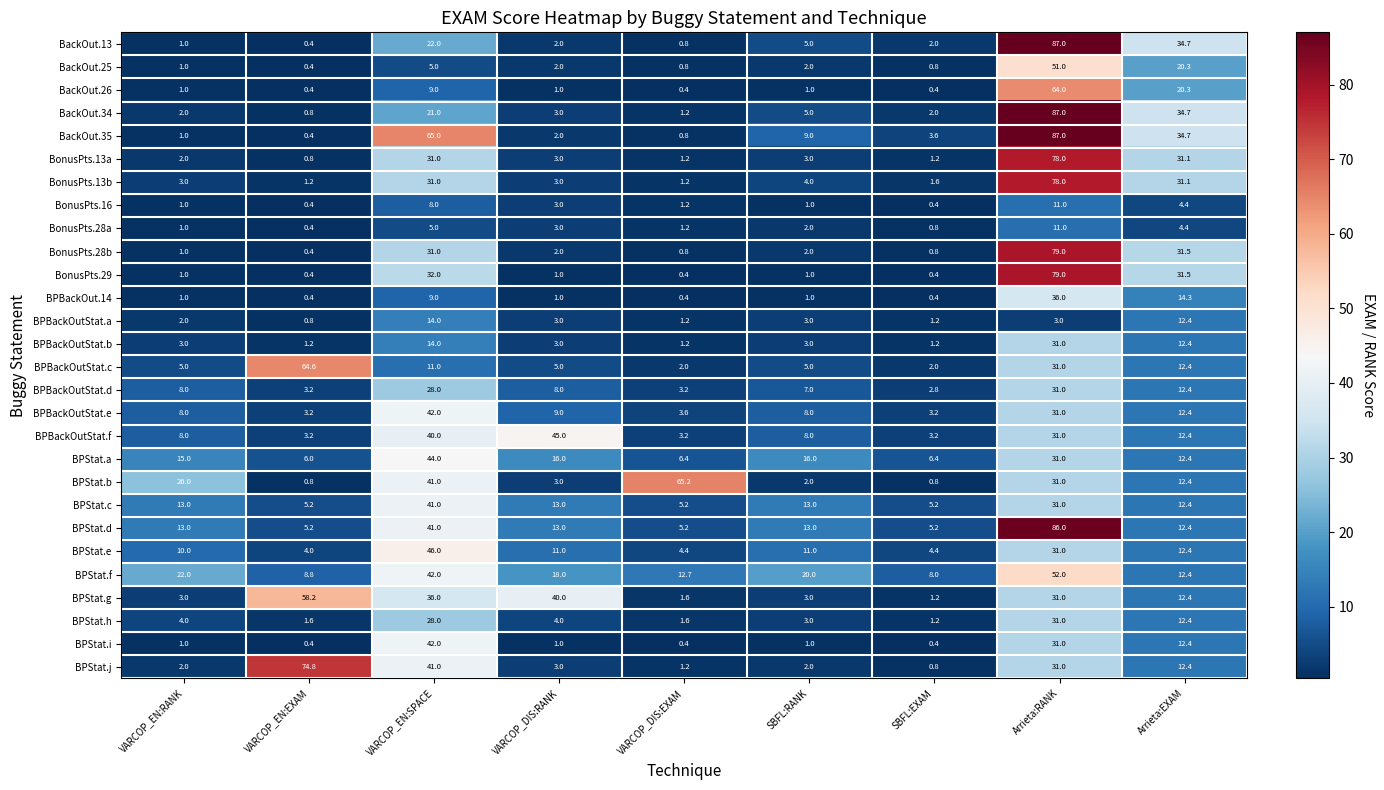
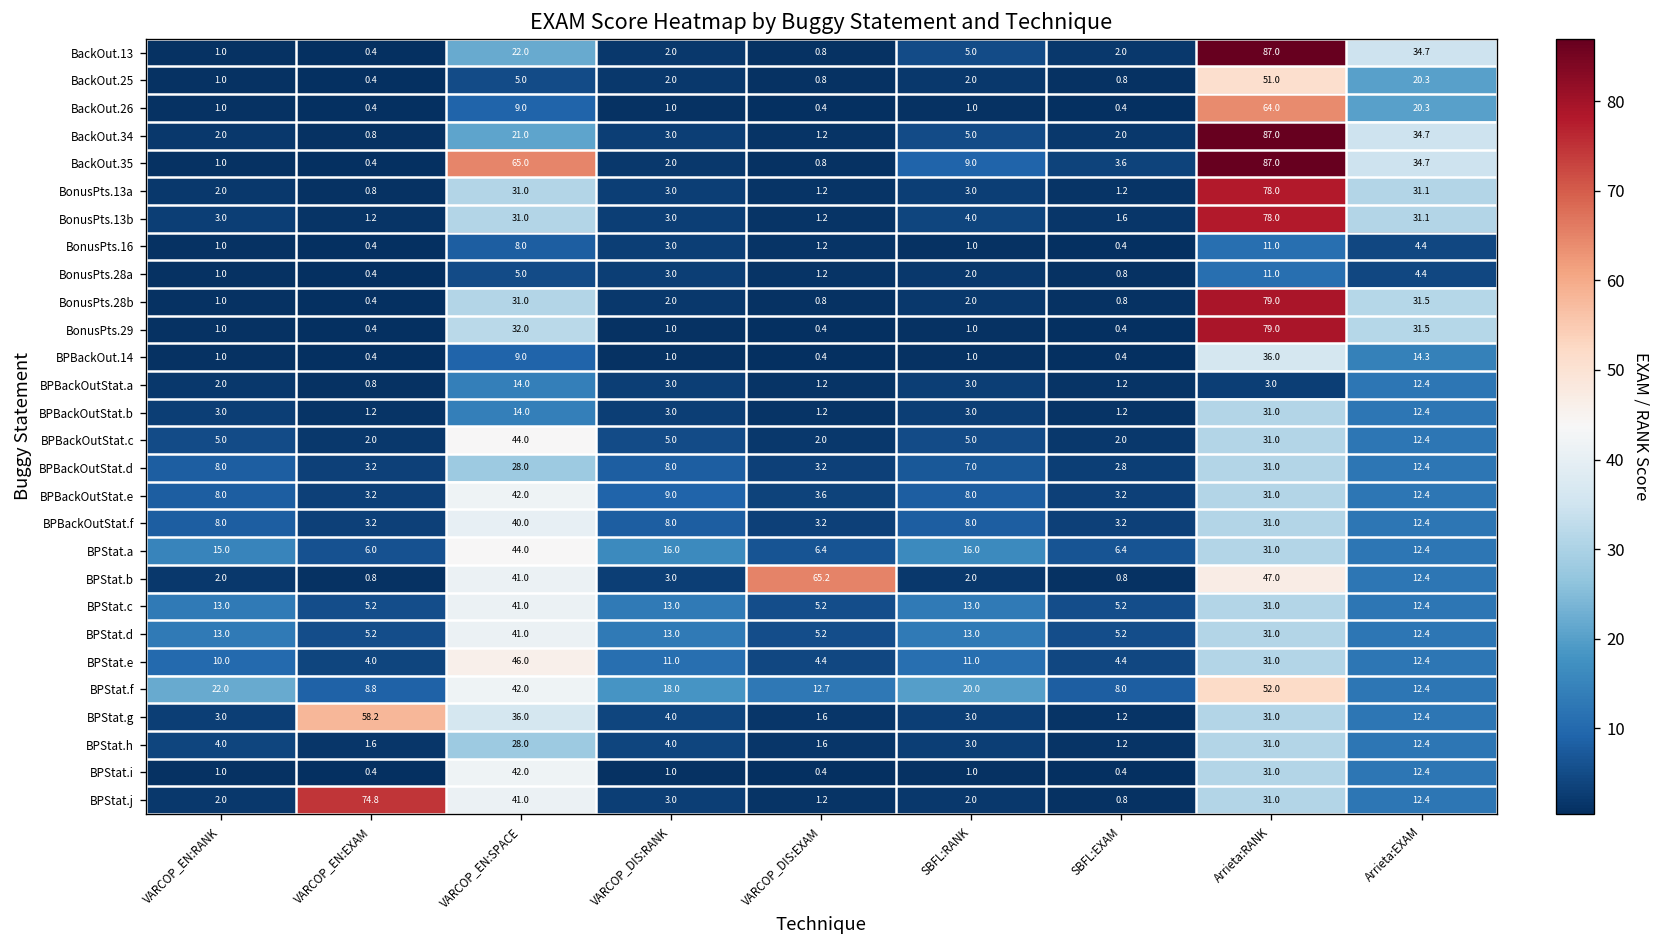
BPBackOutStat.c, VARCOP_EN:EXAM: 64.6 -> 2.0
BPBackOutStat.c, VARCOP_EN:SPACE: 11.0 -> 44.0
BPBackOutStat.f, VARCOP_DIS:RANK: 45.0 -> 8.0
BPStat.b, VARCOP_EN:RANK: 26.0 -> 2.0
BPStat.b, Arrieta:RANK: 31.0 -> 47.0
BPStat.d, Arrieta:RANK: 86.0 -> 31.0
BPStat.g, VARCOP_DIS:RANK: 40.0 -> 4.0
